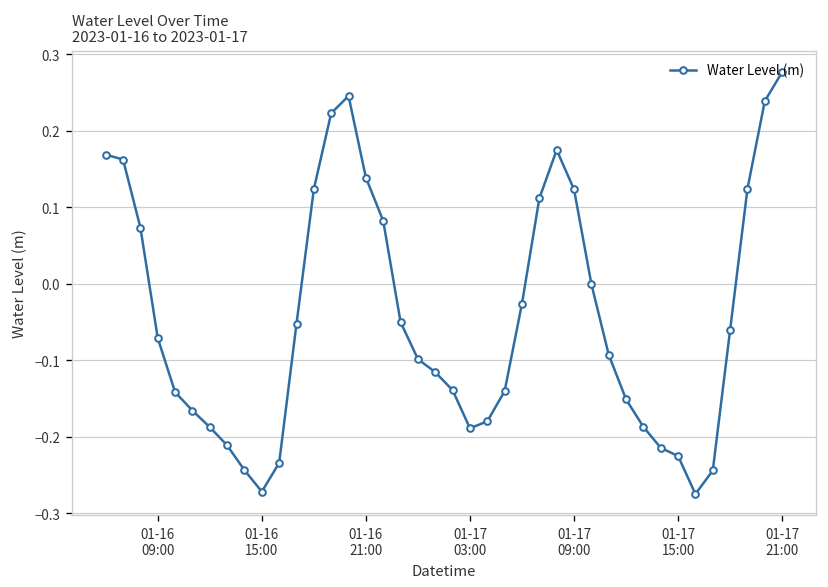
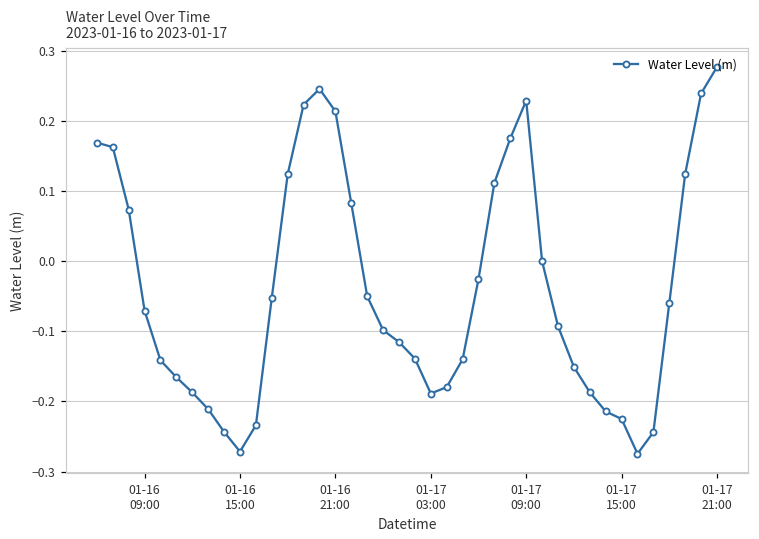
01-16 21:00: 0.14 -> 0.21
01-17 09:00: 0.12 -> 0.23
